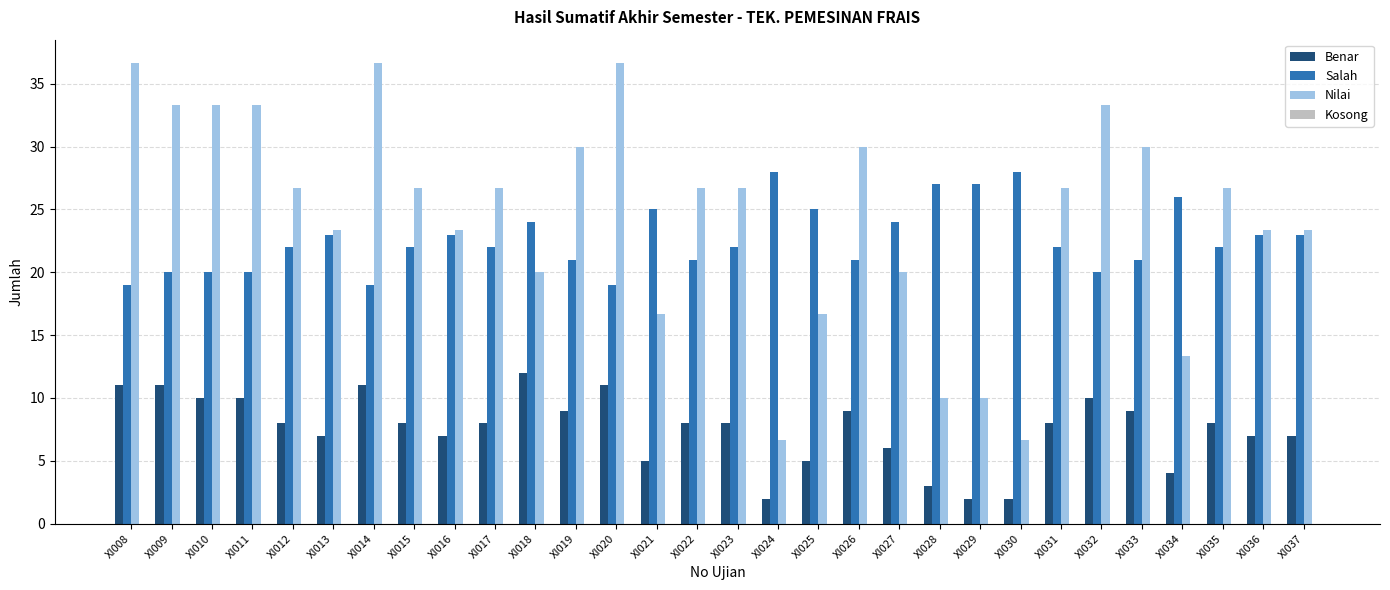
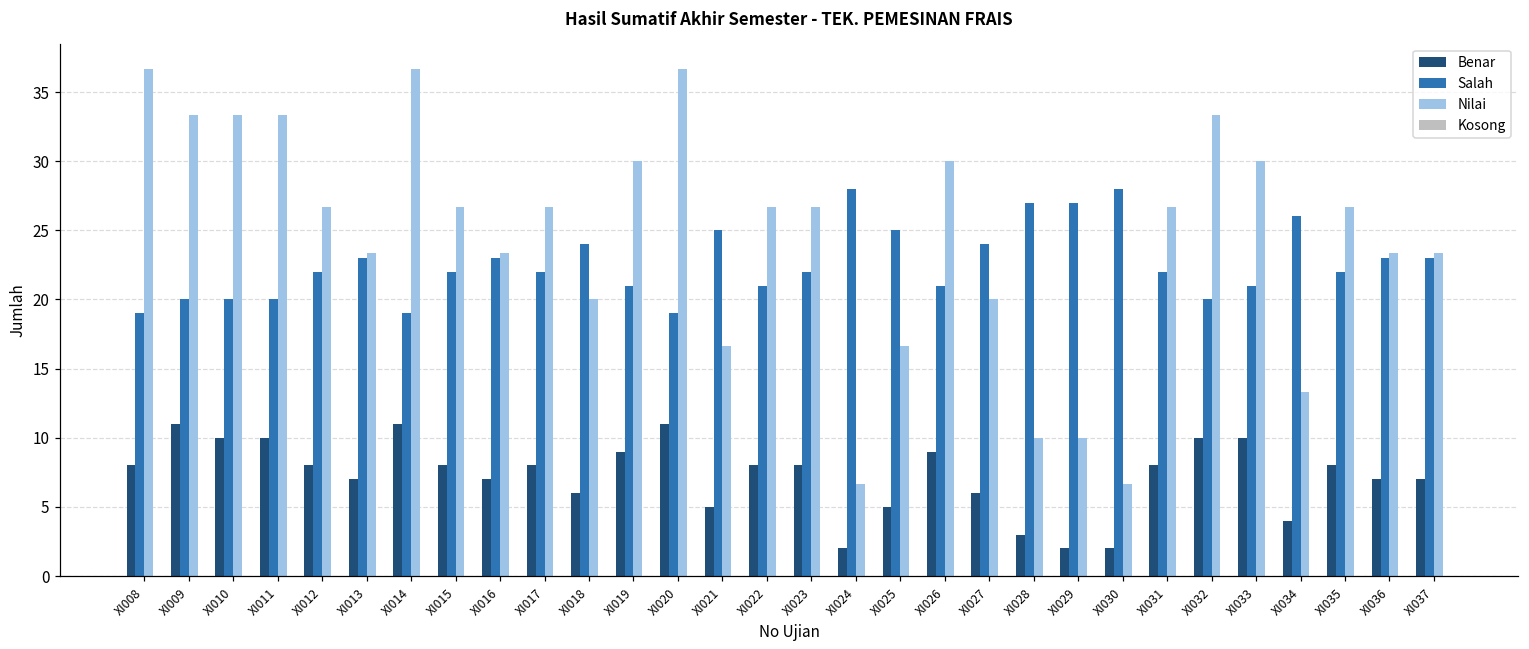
Benar, XI008: 11 -> 8
Benar, XI018: 12 -> 6
Benar, XI033: 9 -> 10
